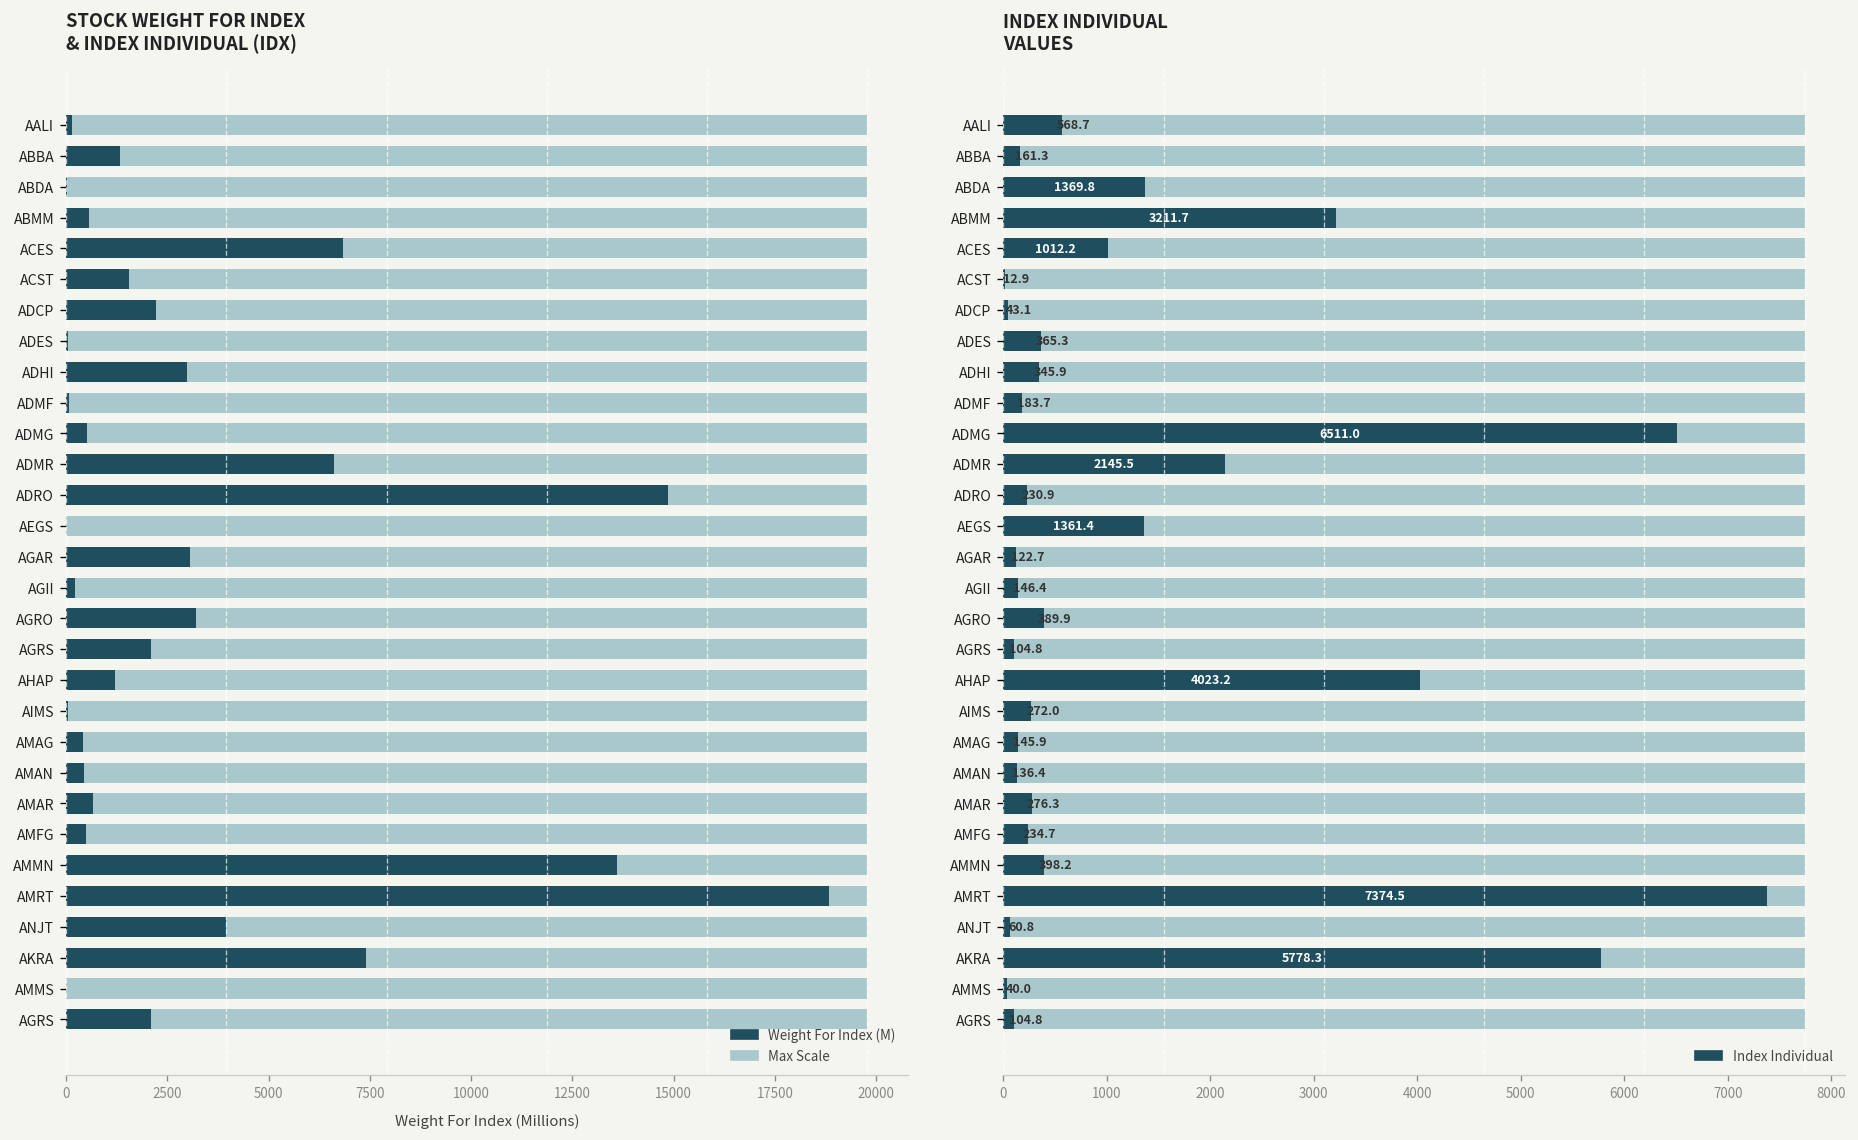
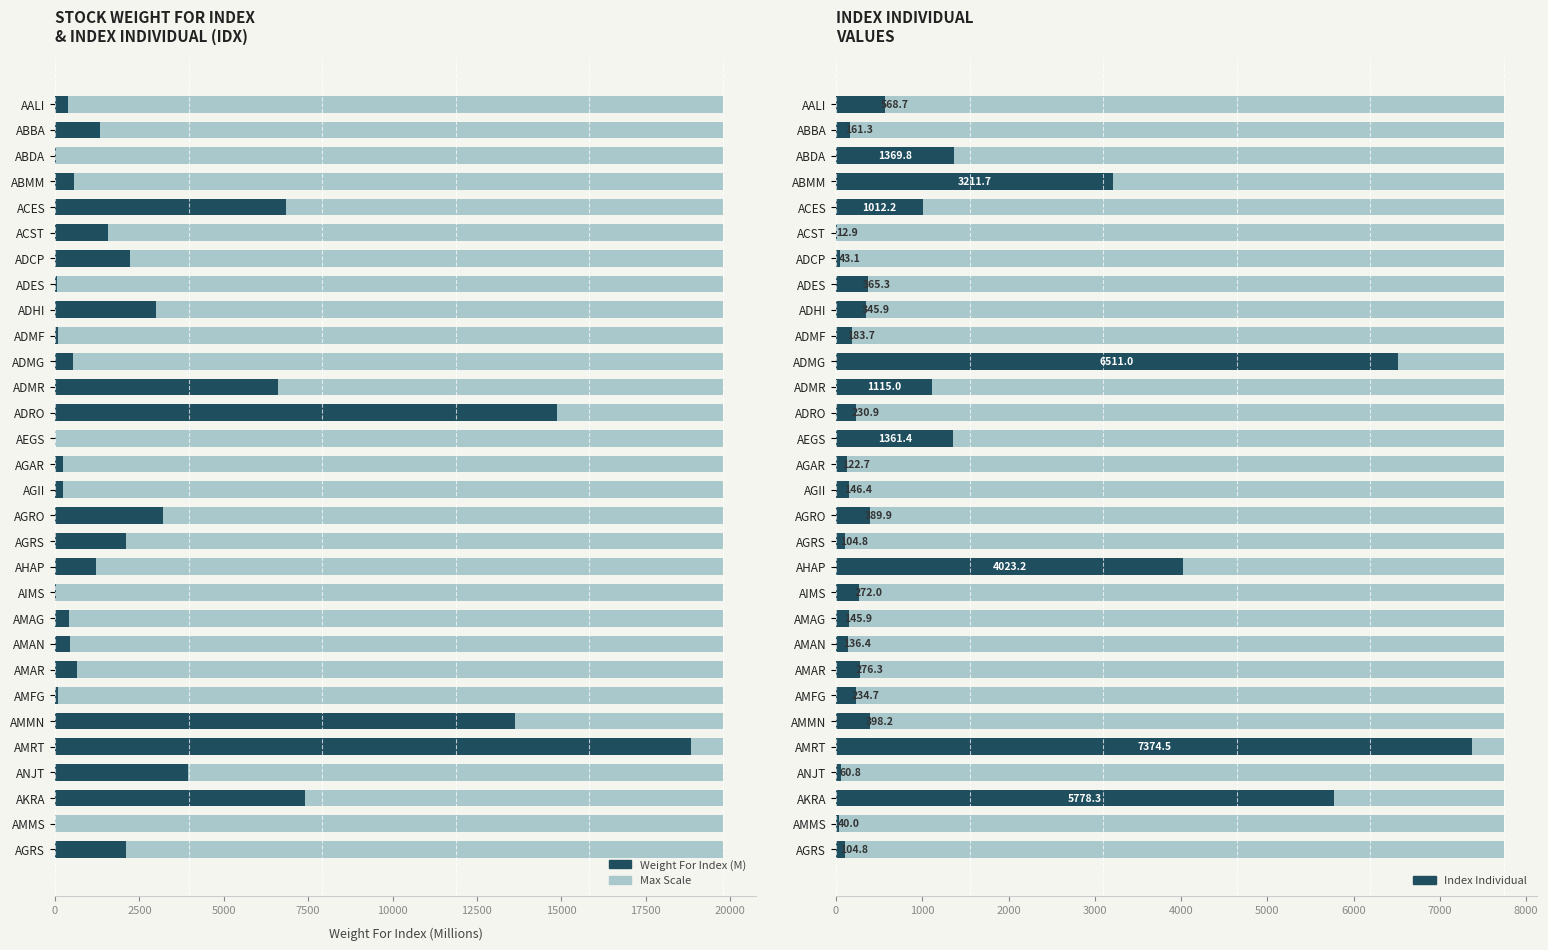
STOCK WEIGHT FOR INDEX & INDEX INDIVIDUAL (IDX), Weight For Index (M), AALI: 100 -> 400
STOCK WEIGHT FOR INDEX & INDEX INDIVIDUAL (IDX), Weight For Index (M), AGAR: 3100 -> 300
STOCK WEIGHT FOR INDEX & INDEX INDIVIDUAL (IDX), Weight For Index (M), AMFG: 500 -> 100
INDEX INDIVIDUAL VALUES, Index Individual, ADMR: 2145.5 -> 1115.0
